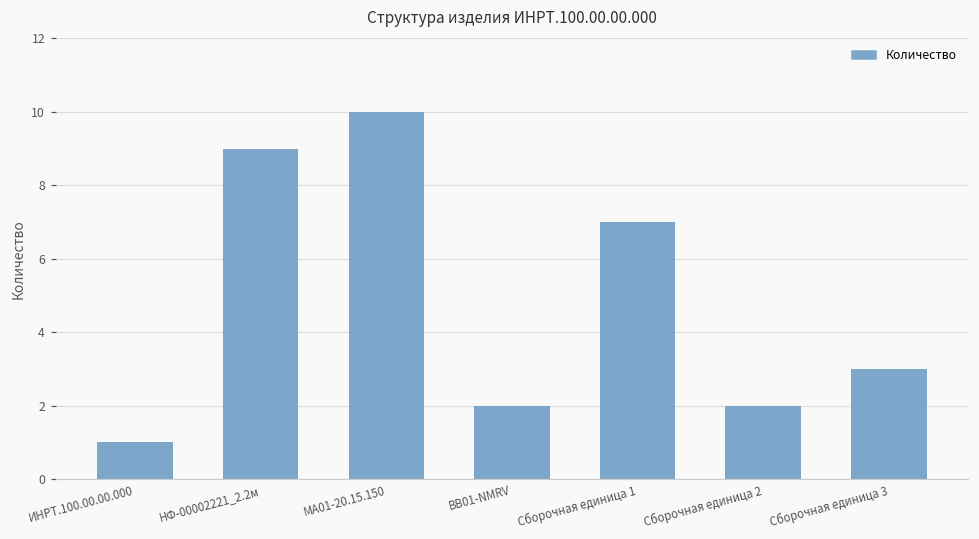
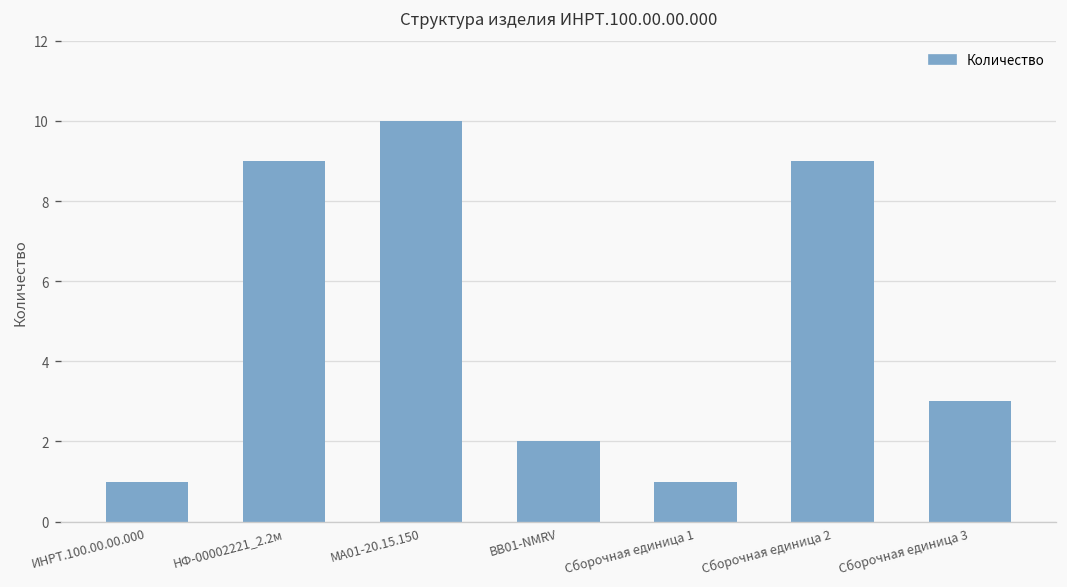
Сборочная единица 1: 7 -> 1
Сборочная единица 2: 2 -> 9
